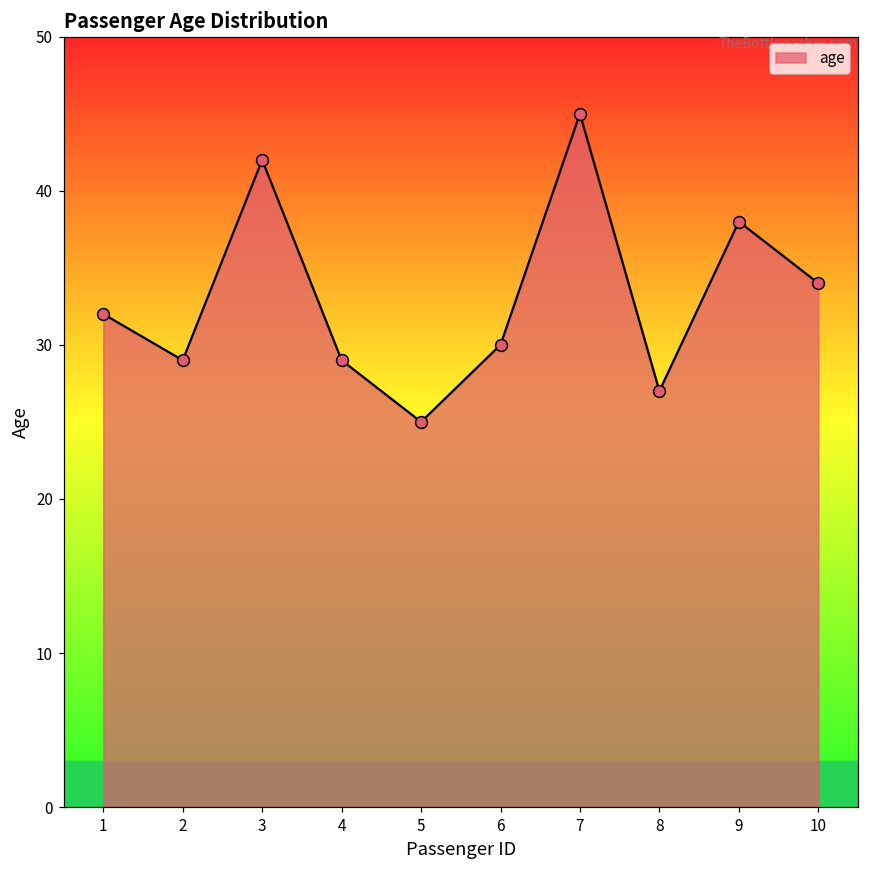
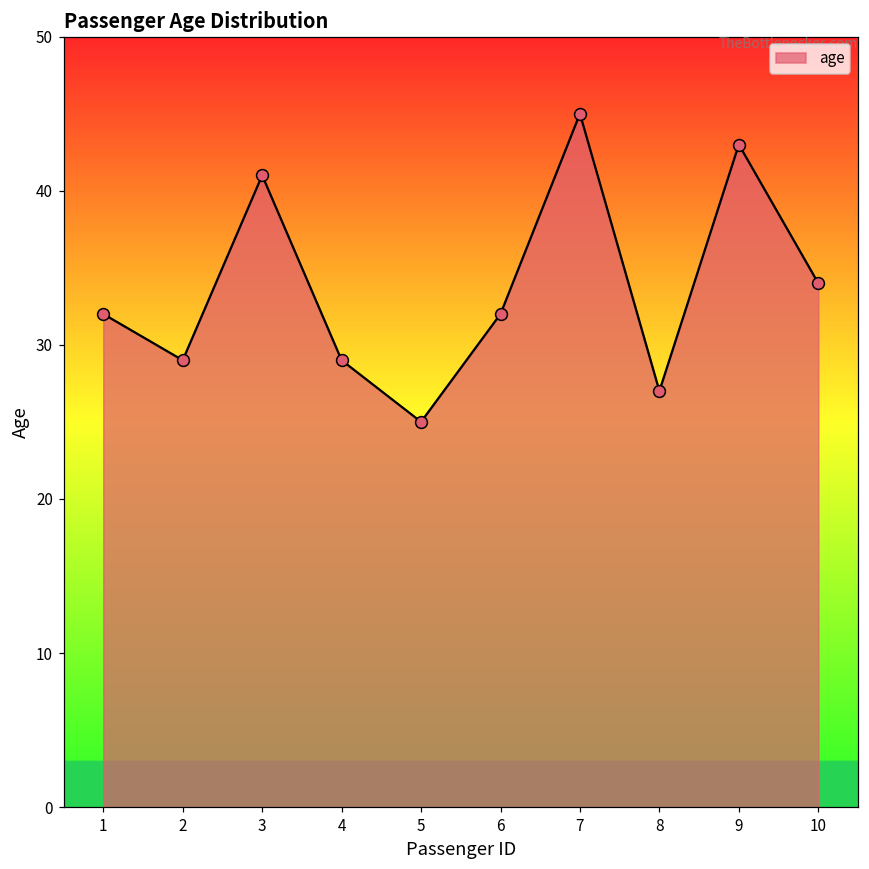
3: 42 -> 41
6: 30 -> 32
9: 38 -> 43
